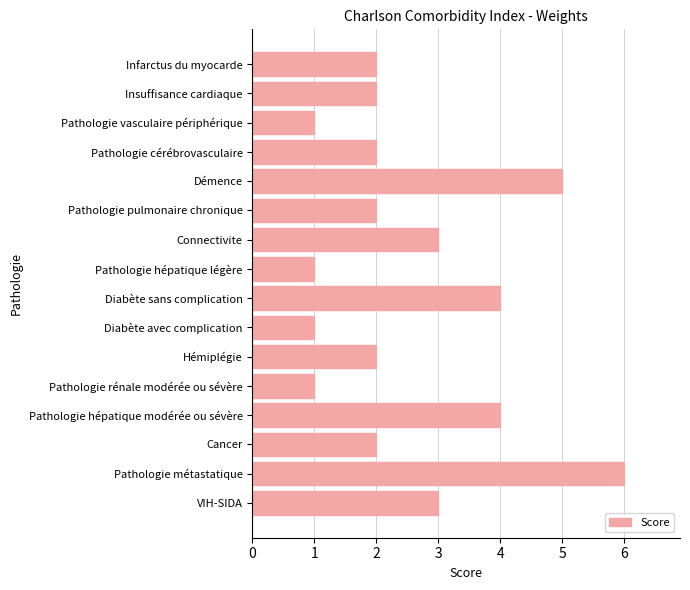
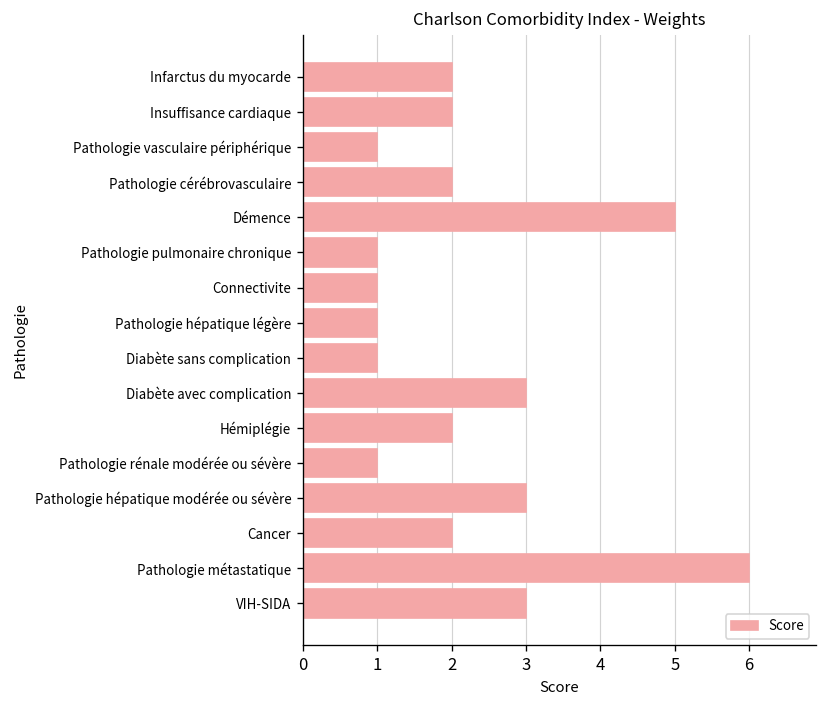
Pathologie pulmonaire chronique: 2 -> 1
Connectivite: 3 -> 1
Diabète sans complication: 4 -> 1
Diabète avec complication: 1 -> 3
Pathologie hépatique modérée ou sévère: 4 -> 3
